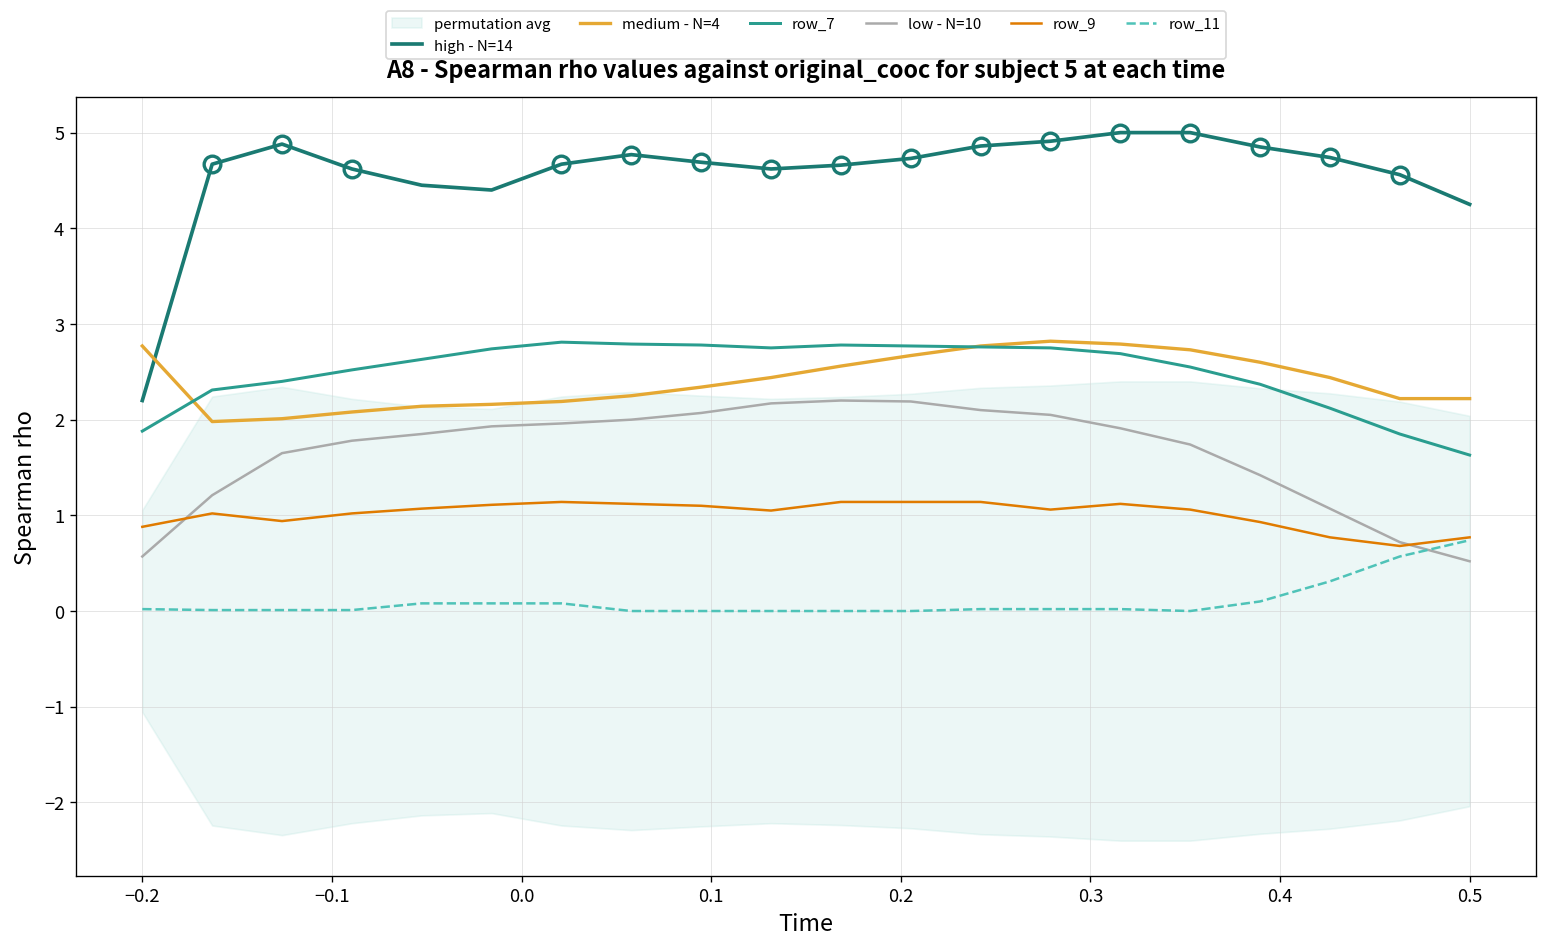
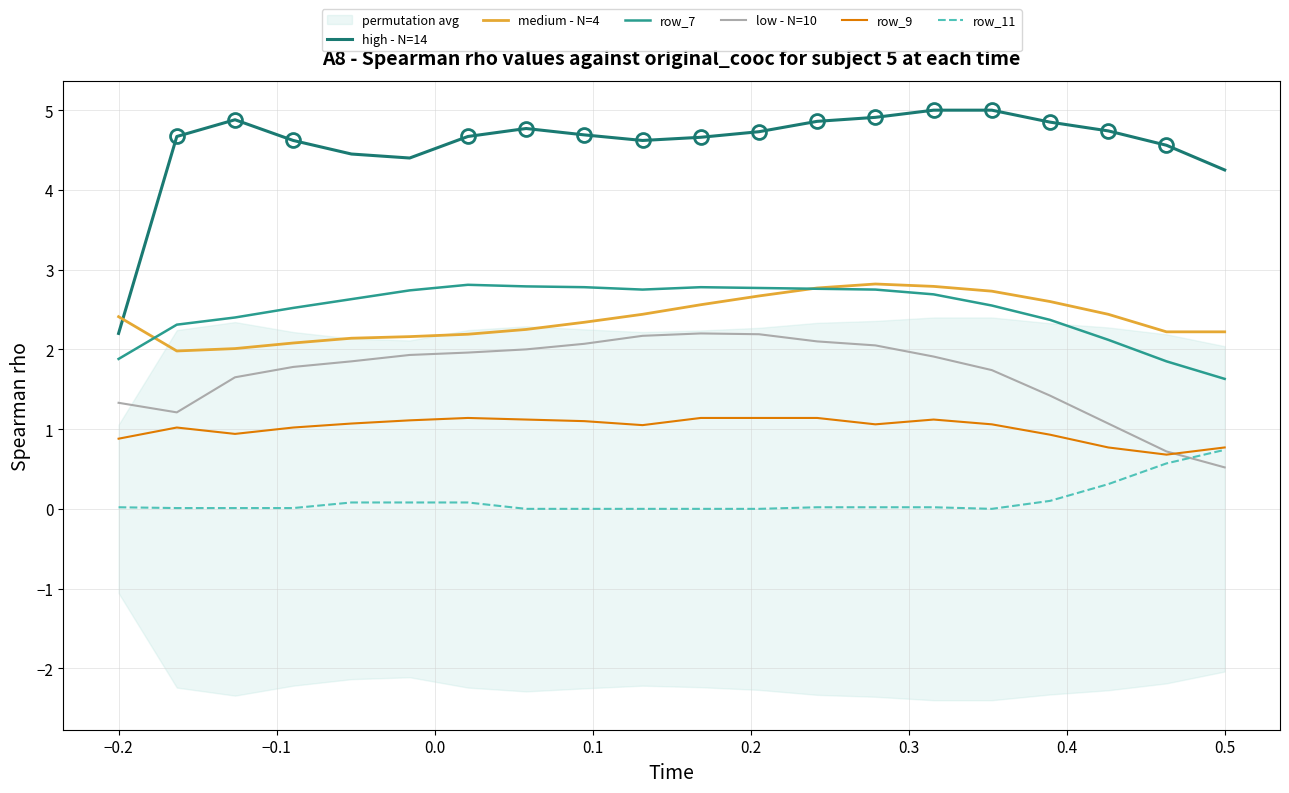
medium - N=4, −0.2: 2.8 -> 2.4
low - N=10, −0.2: 0.6 -> 1.3
